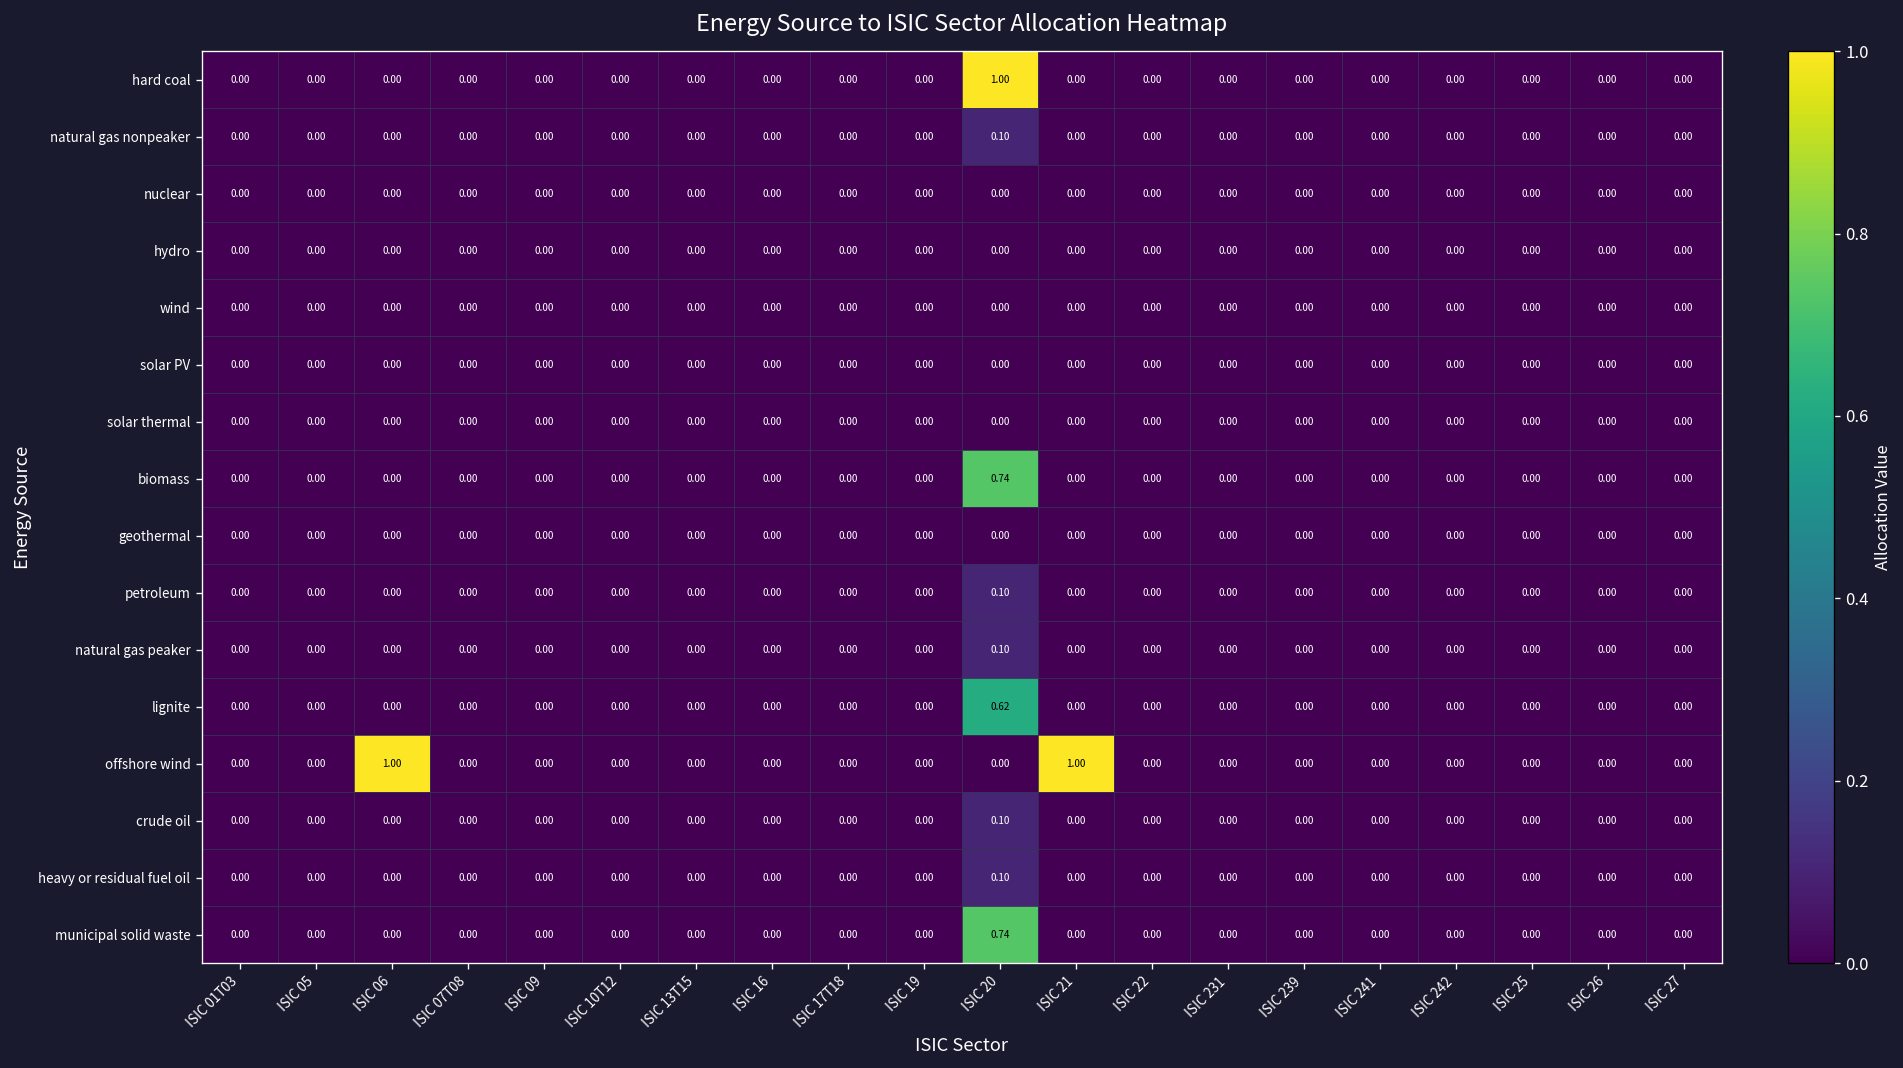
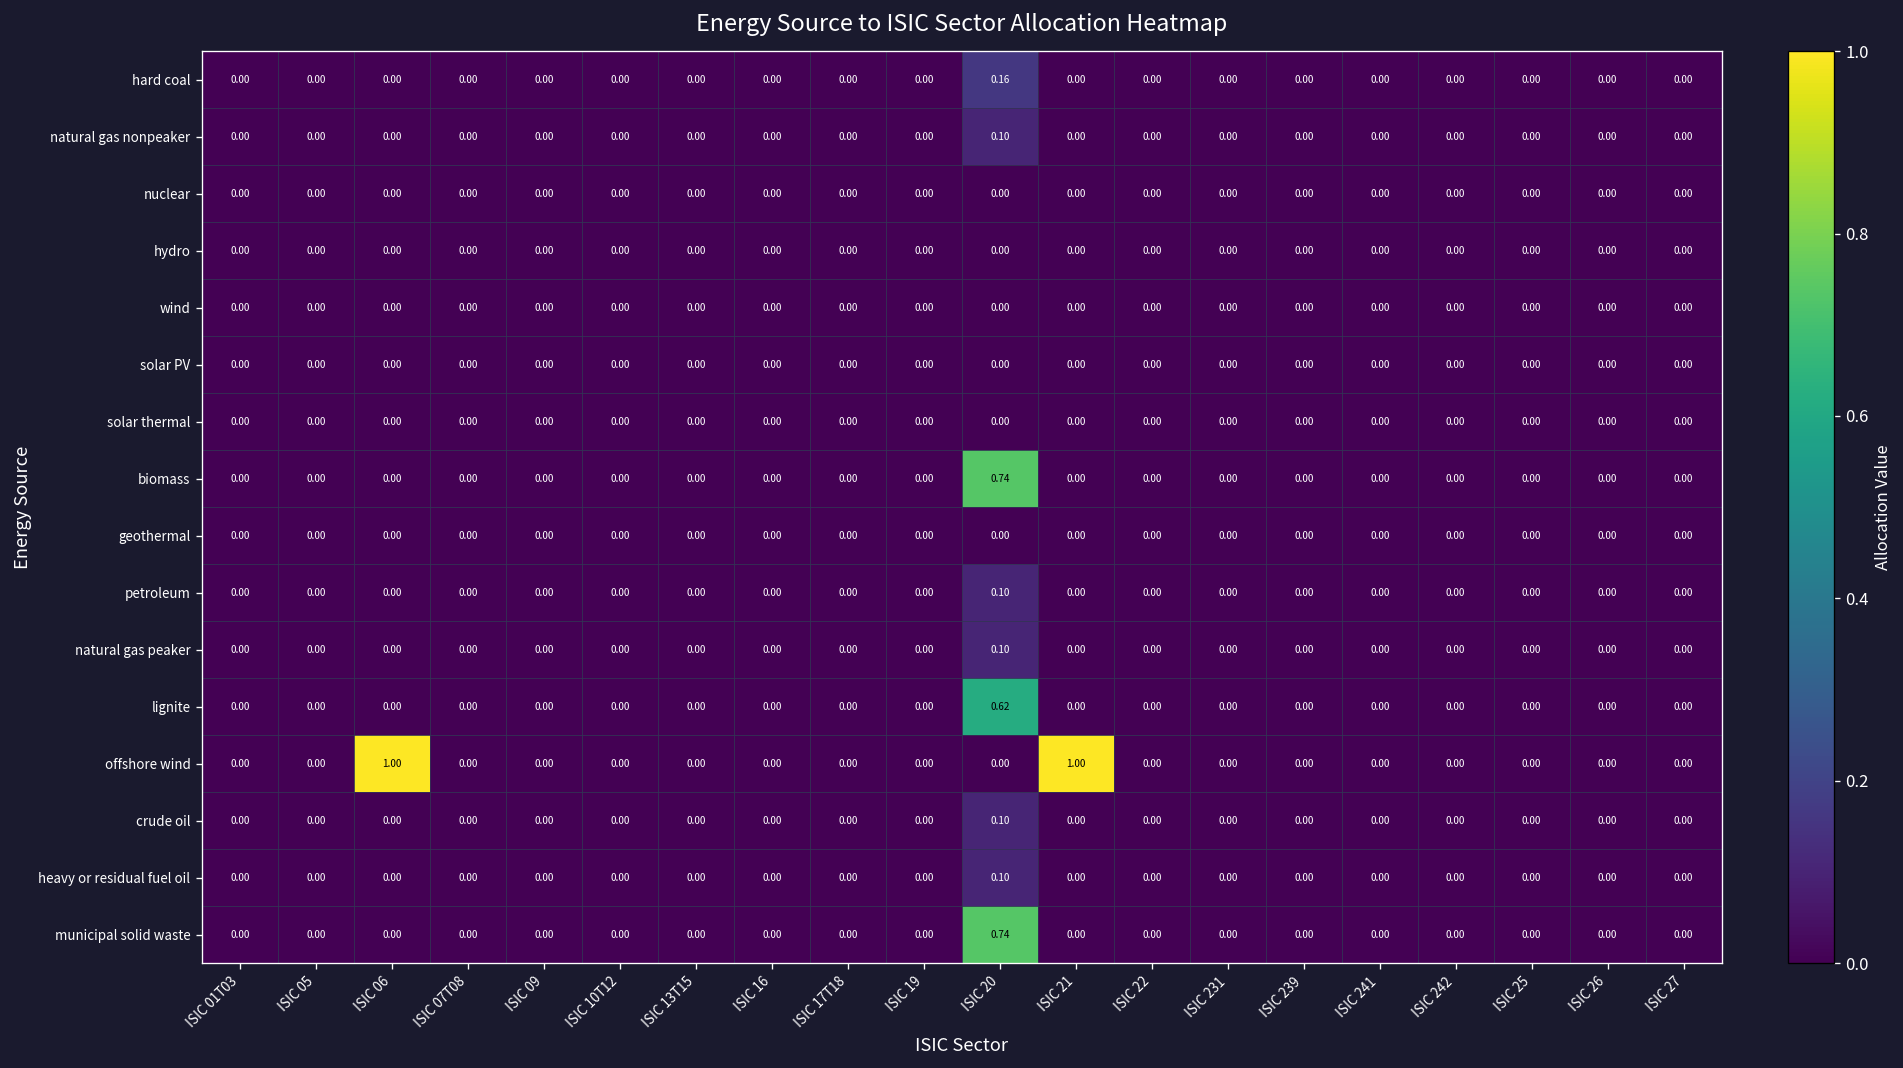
hard coal, ISIC 20: 1.00 -> 0.16
